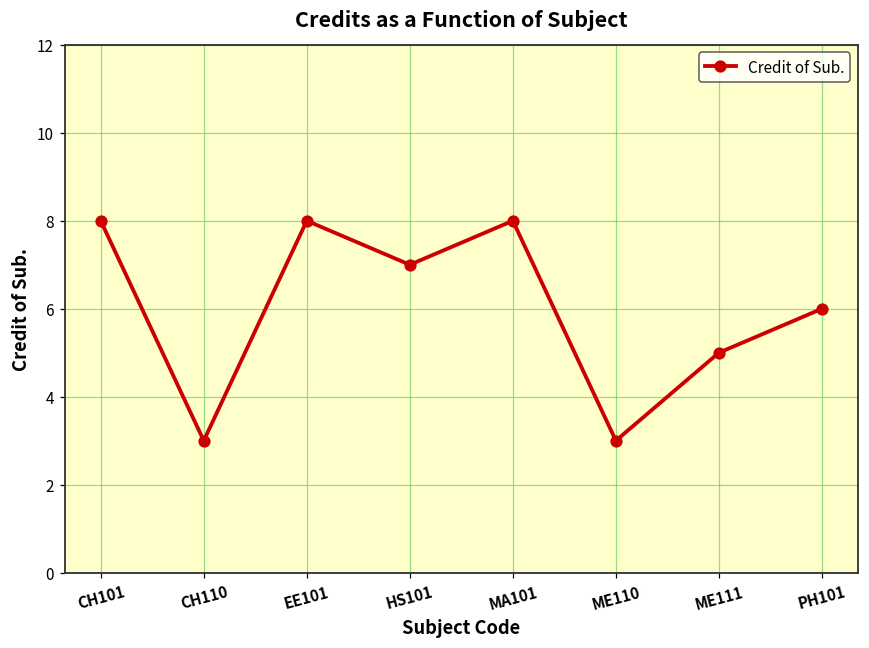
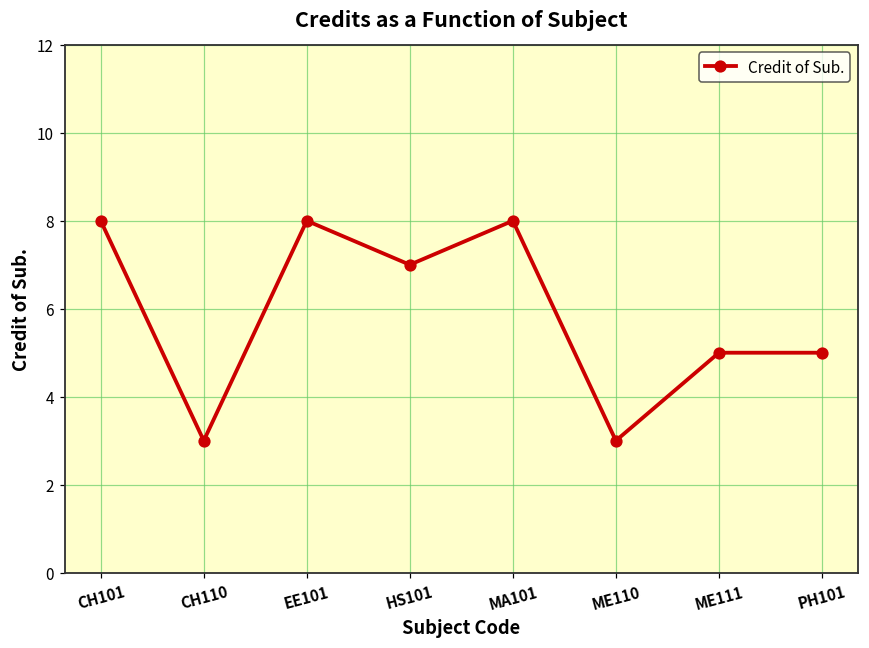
PH101: 6 -> 5
